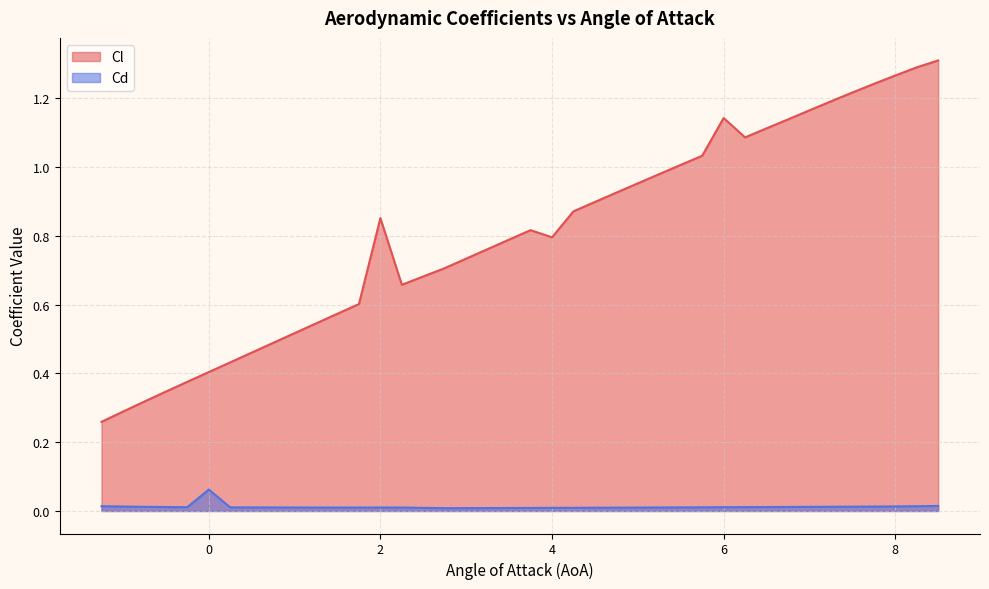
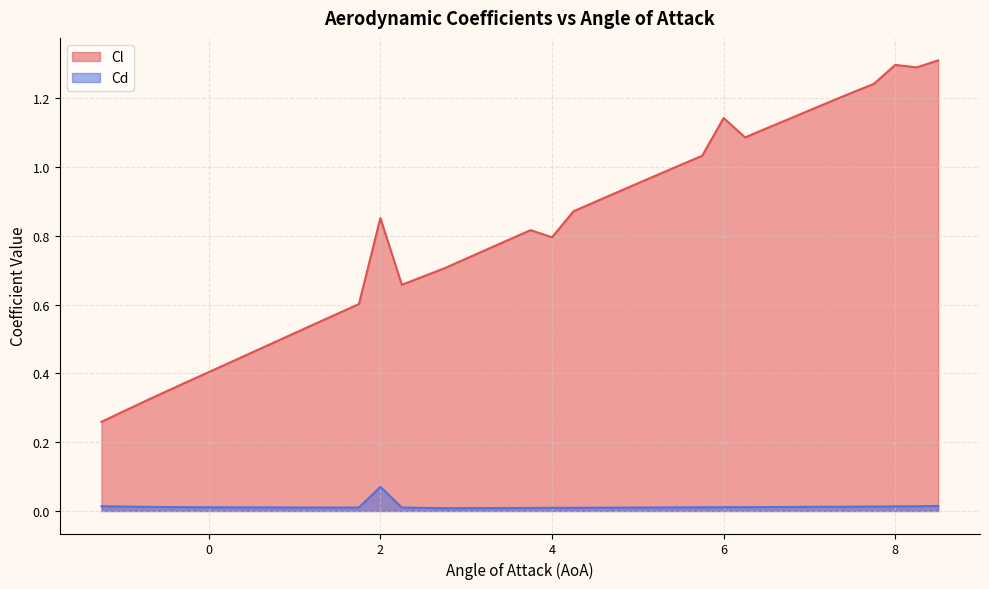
Cd, 0: 0.06 -> 0.01
Cd, 2: 0.01 -> 0.07
Cl, 8: 1.27 -> 1.30
